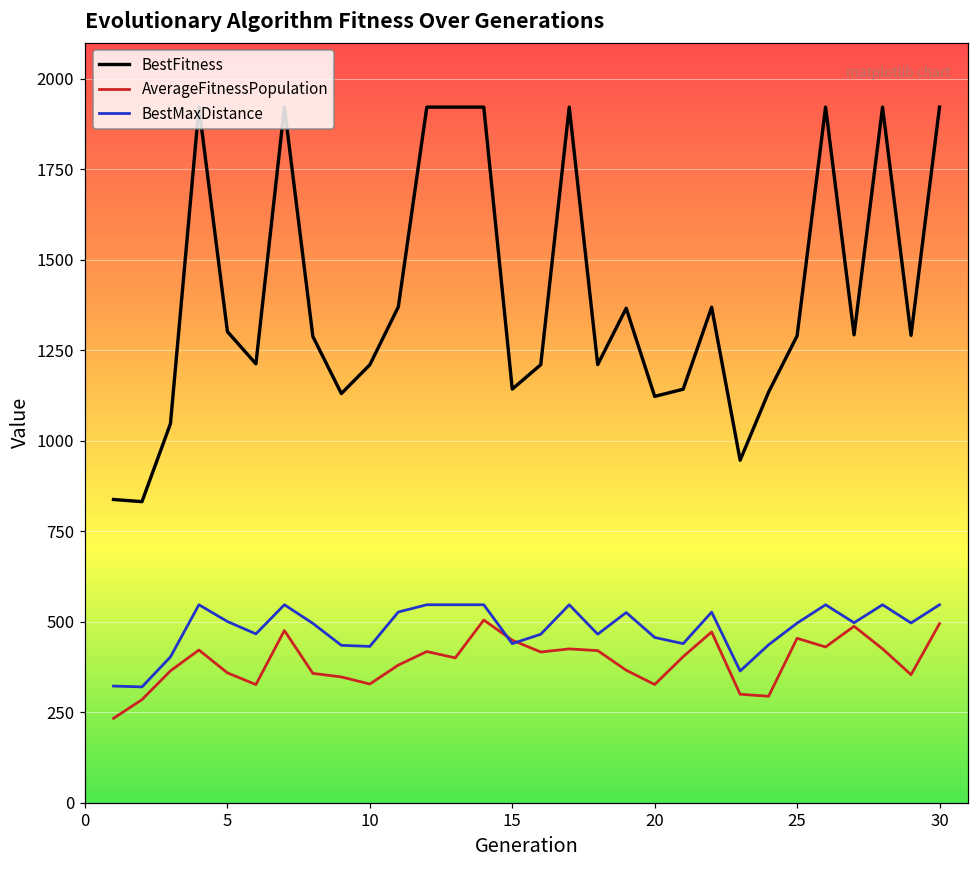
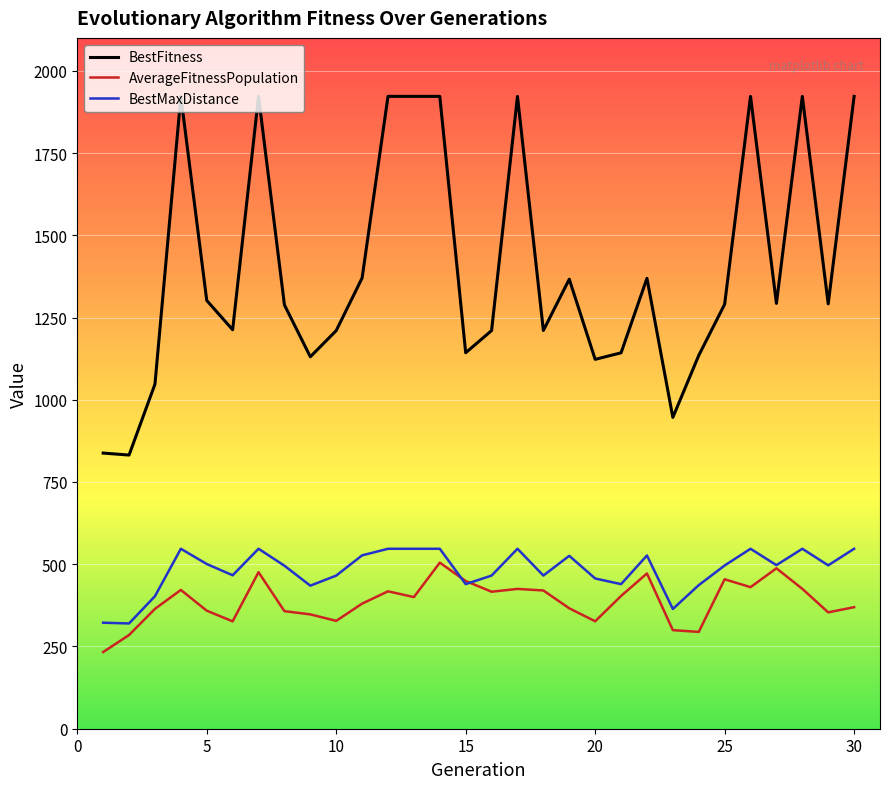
BestMaxDistance, 10: 430 -> 470
AverageFitnessPopulation, 30: 490 -> 370
